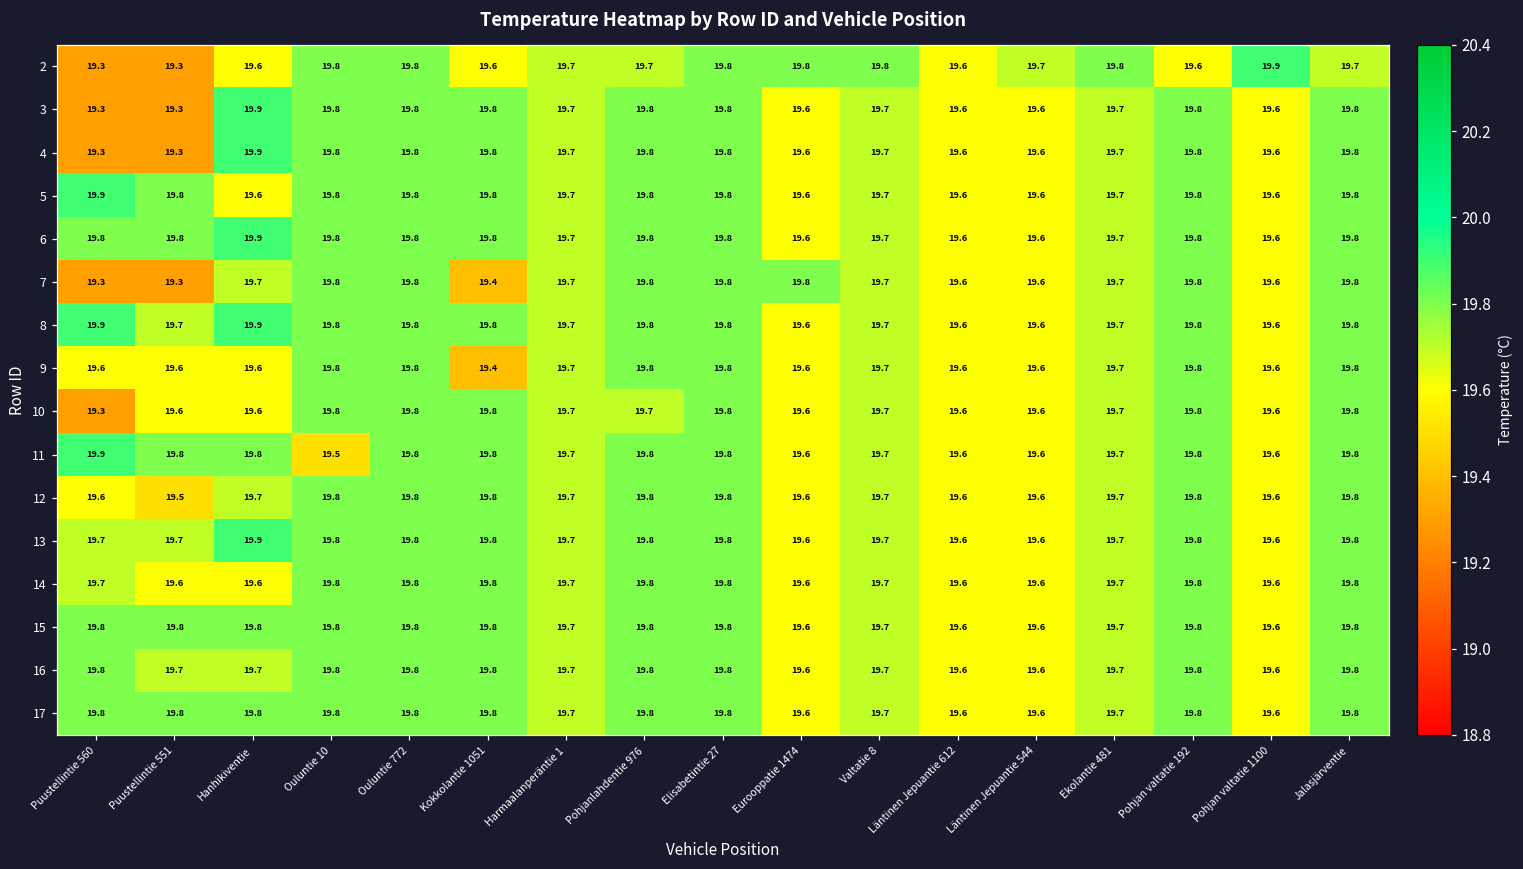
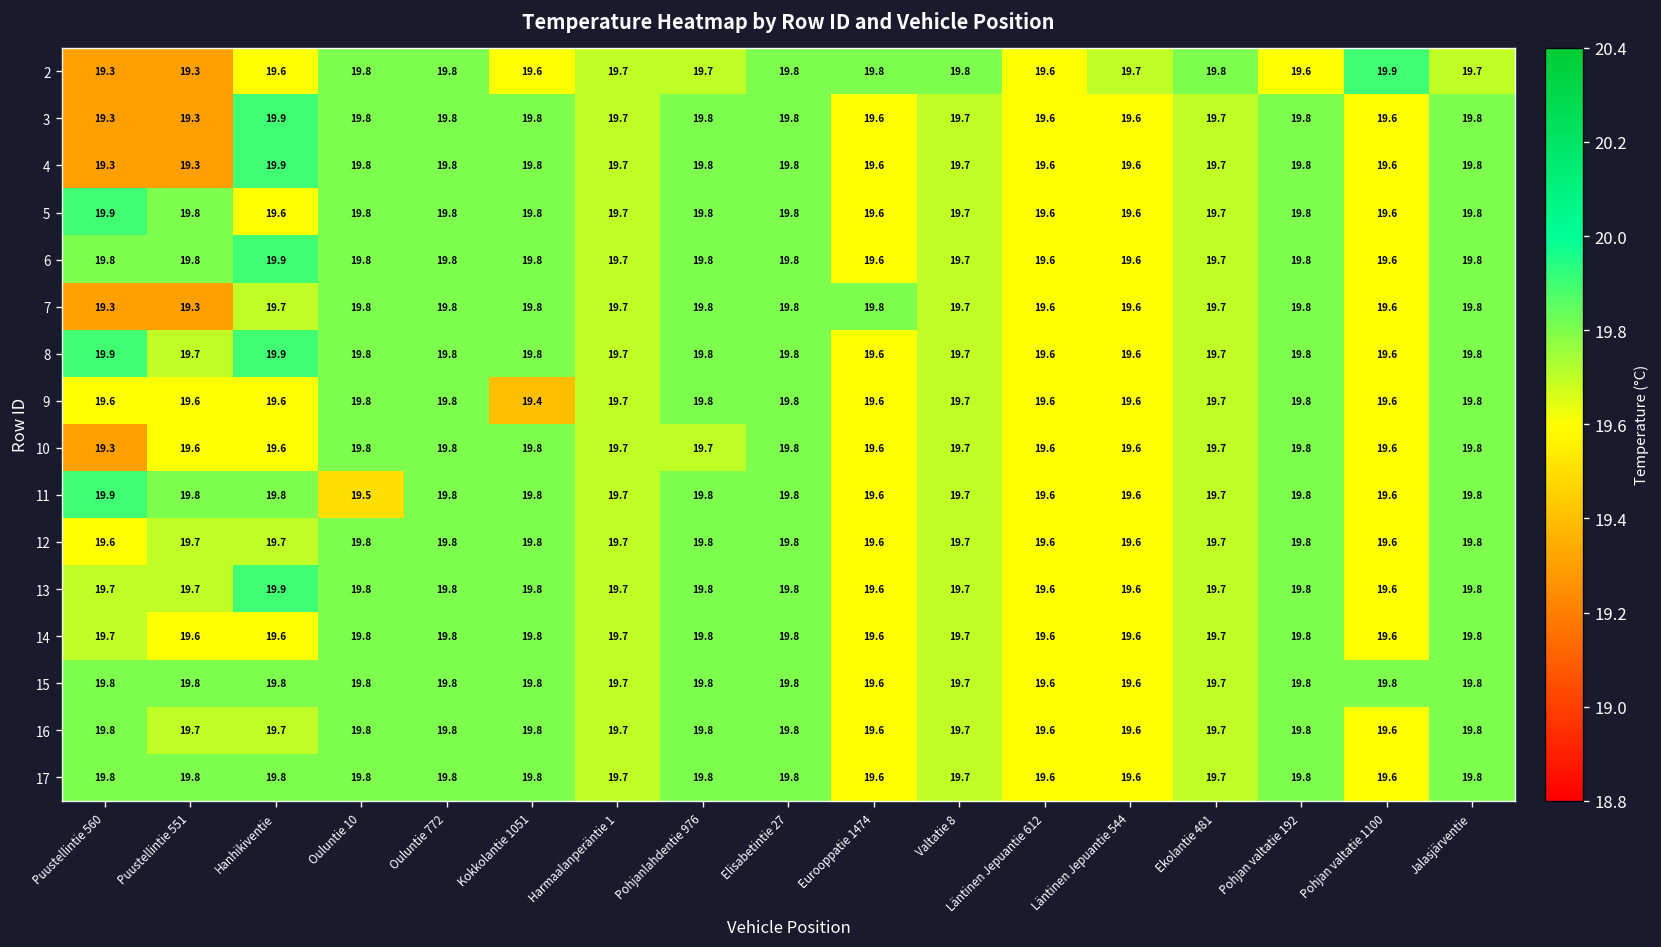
7, Kokkolantie 1051: 19.4 -> 19.8
12, Puustellintie 551: 19.5 -> 19.7
15, Pohjan valtatie 1100: 19.6 -> 19.8
